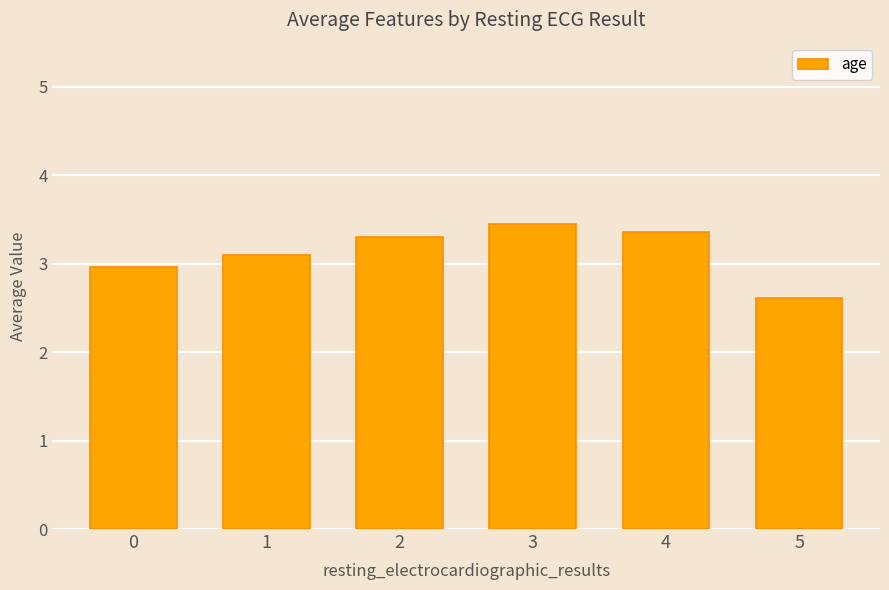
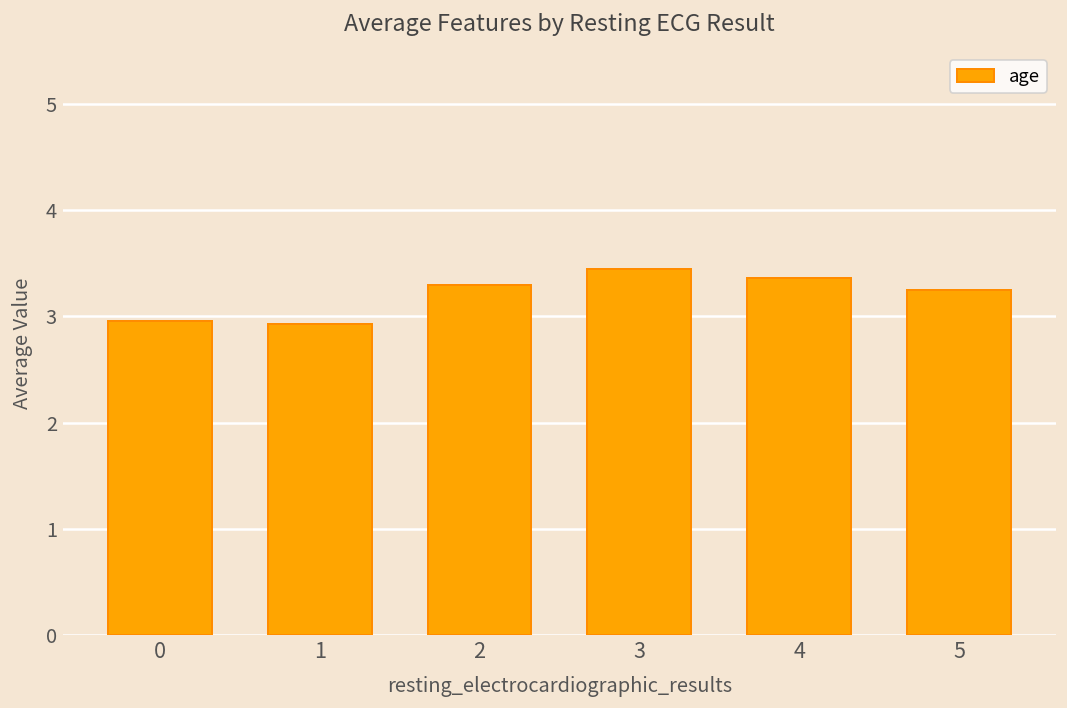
1: 3.1 -> 2.9
5: 2.6 -> 3.3
